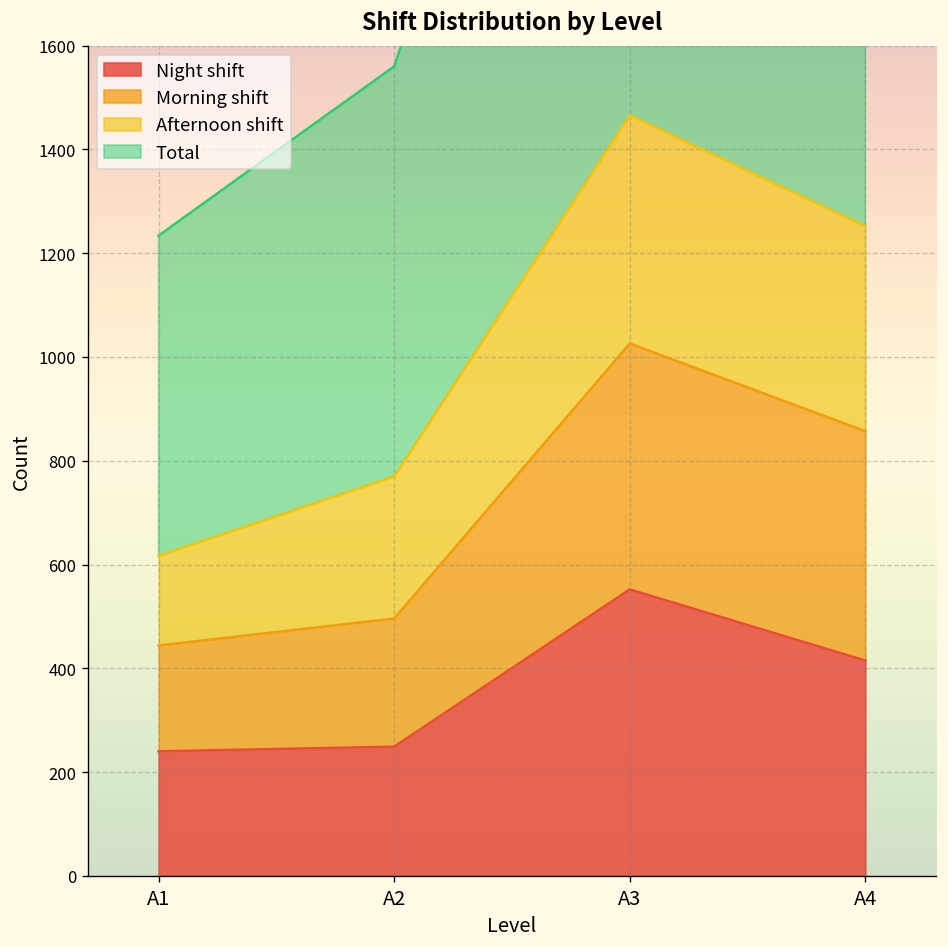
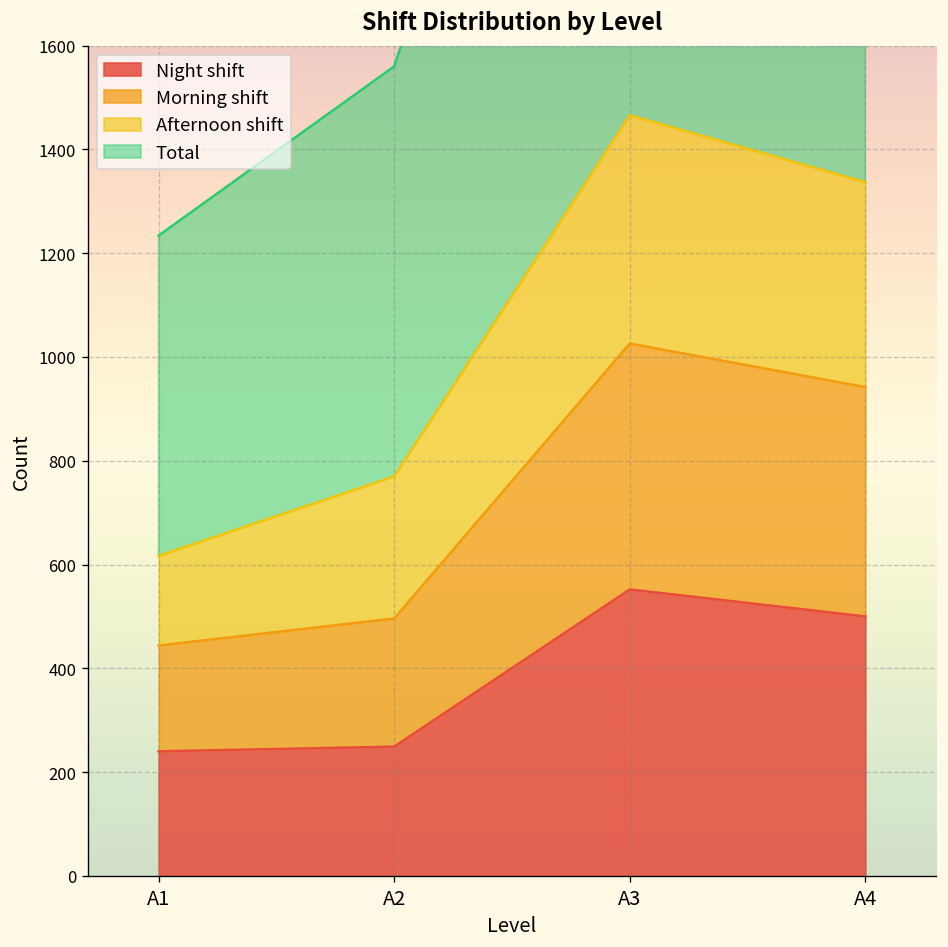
Night shift, A4: 420 -> 500
